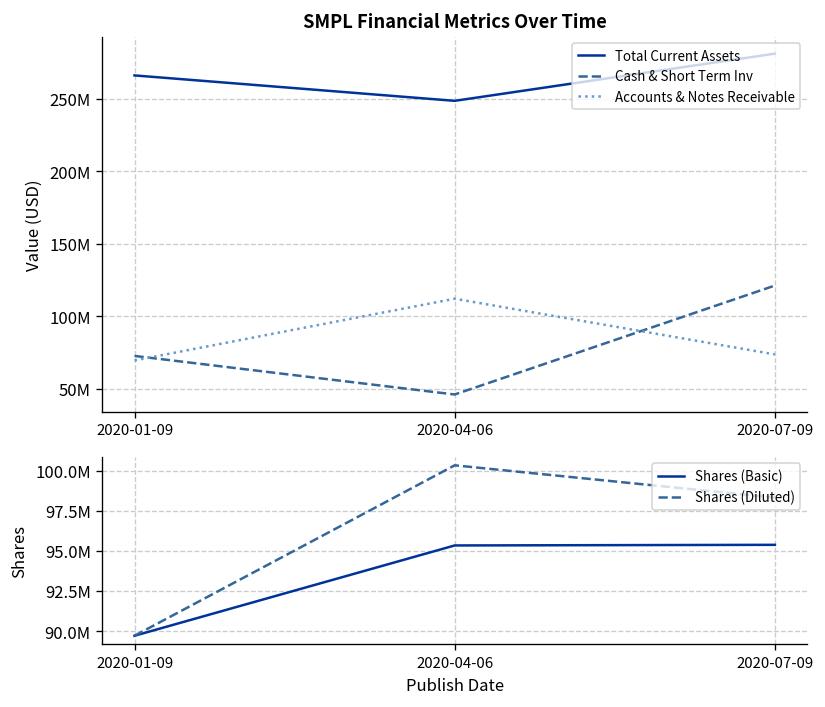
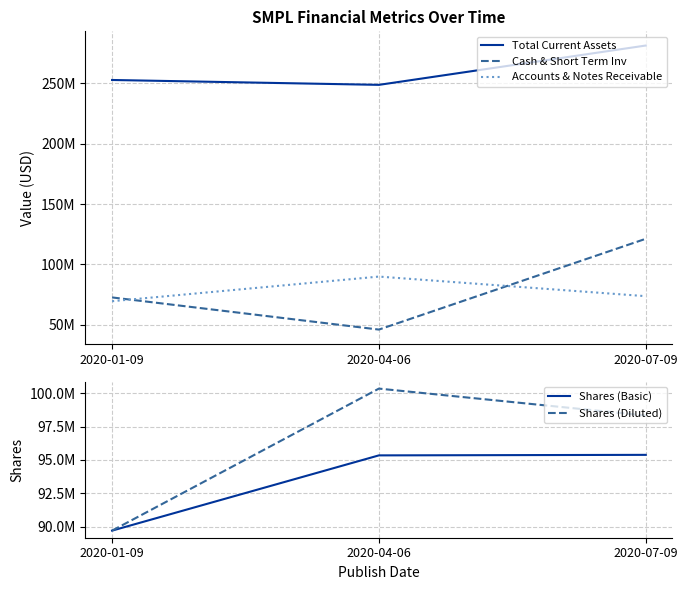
SMPL Financial Metrics Over Time, Total Current Assets, 2020-01-09: 266000000 -> 253000000
SMPL Financial Metrics Over Time, Accounts & Notes Receivable, 2020-04-06: 112000000 -> 90000000
